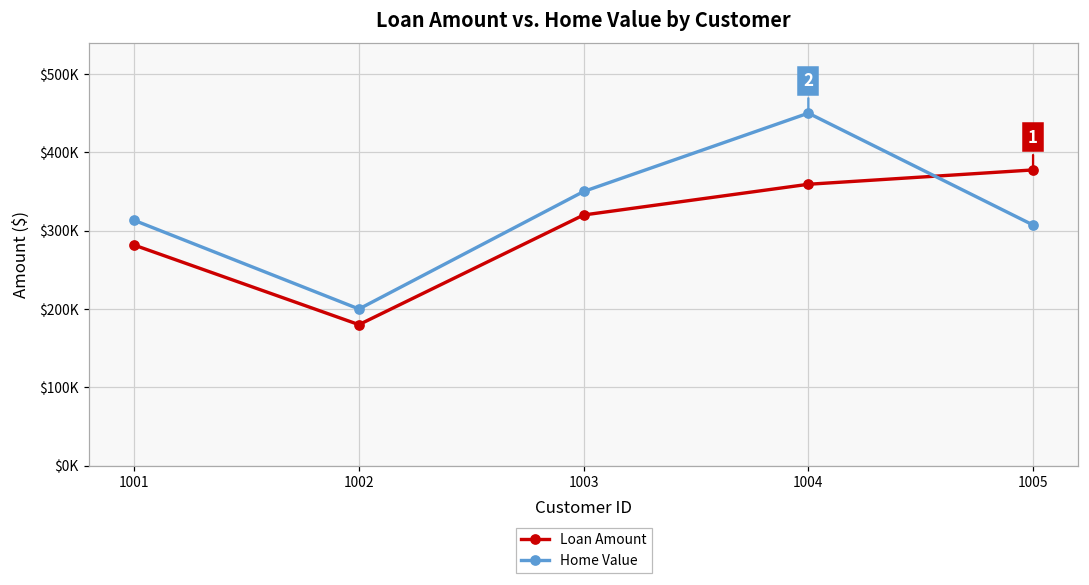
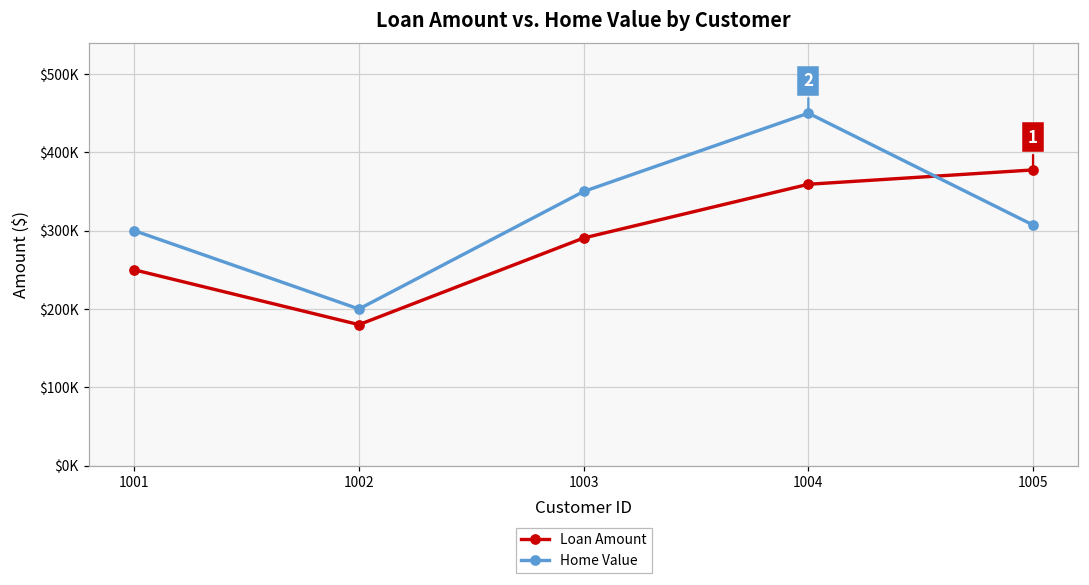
Loan Amount, 1001: $280000 -> $250000
Home Value, 1001: $310000 -> $300000
Loan Amount, 1003: $320000 -> $290000
